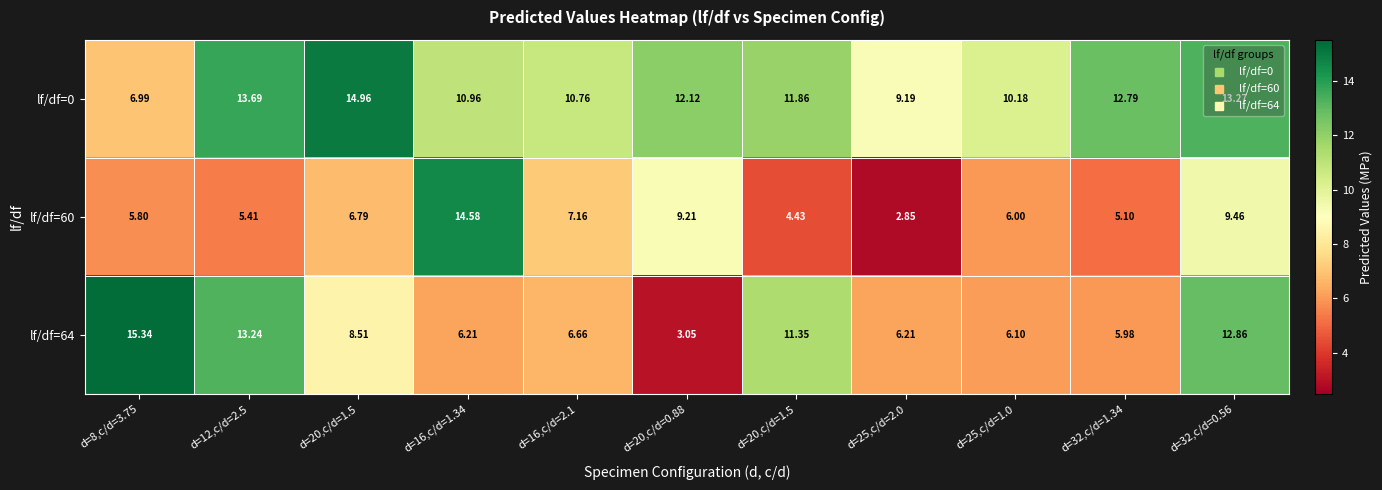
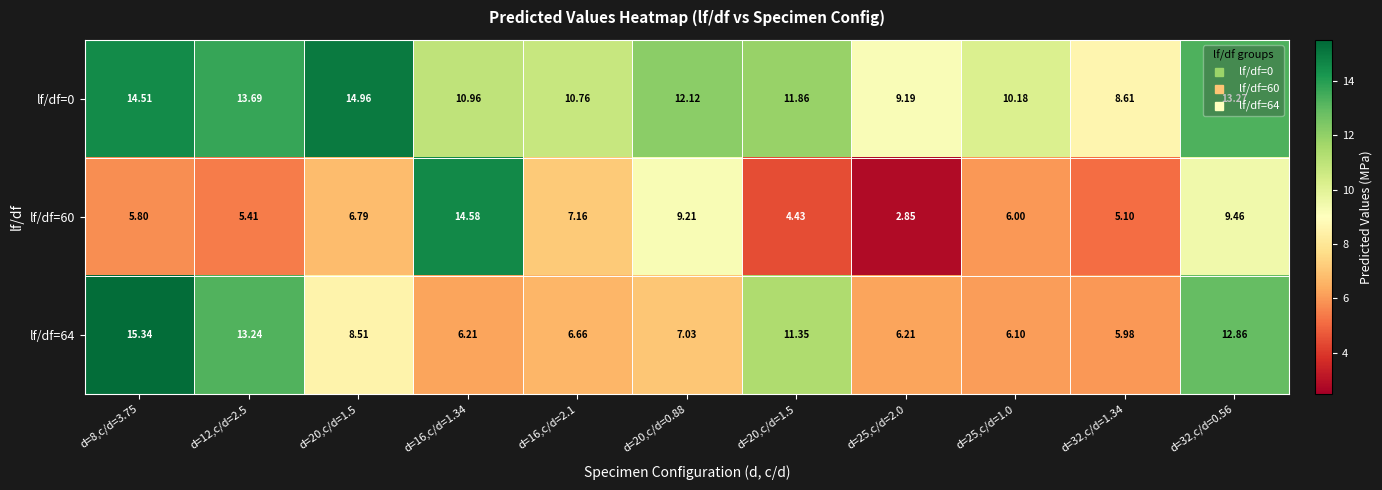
lf/df=0, d=8,c/d=3.75: 6.99 -> 14.51
lf/df=0, d=32,c/d=1.34: 12.79 -> 8.61
lf/df=64, d=20,c/d=0.88: 3.05 -> 7.03
